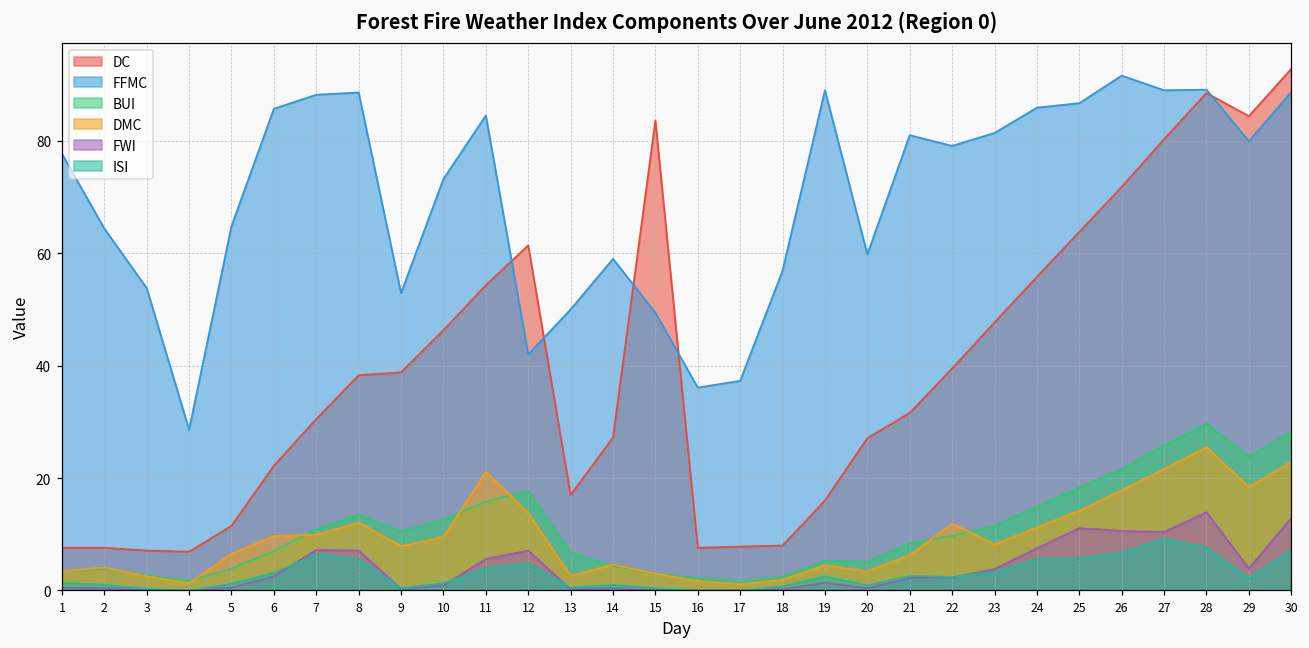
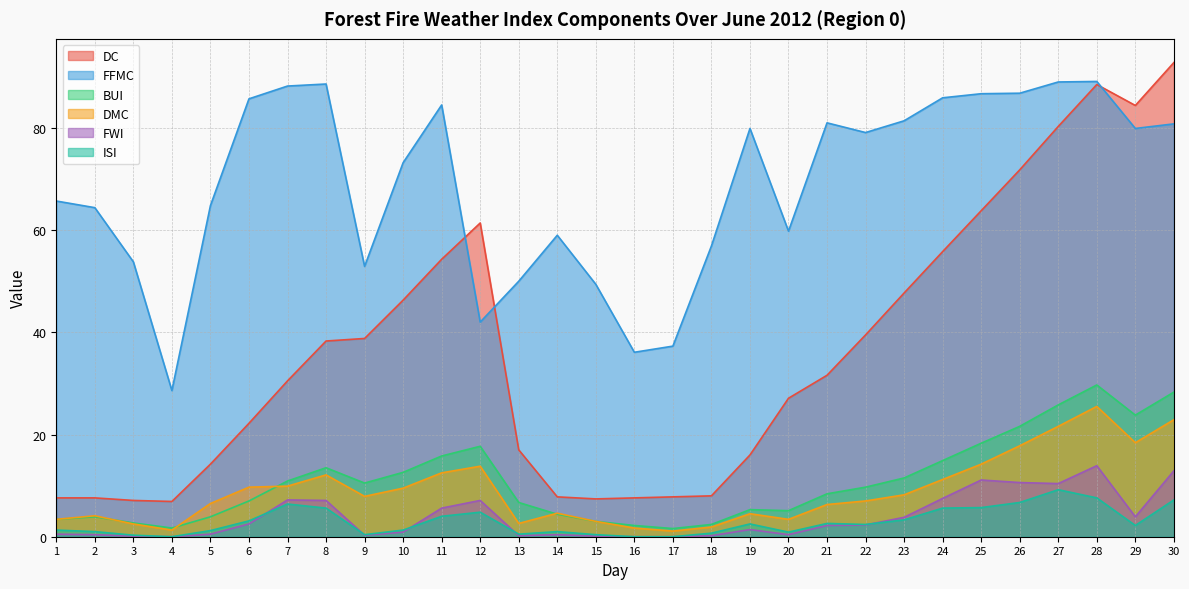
FFMC, 1: 78 -> 66
DC, 5: 12 -> 14
DMC, 11: 21 -> 13
DC, 14: 27 -> 8
DC, 15: 84 -> 7
FFMC, 19: 89 -> 80
DMC, 22: 12 -> 7
FFMC, 26: 92 -> 87
FFMC, 30: 89 -> 81
